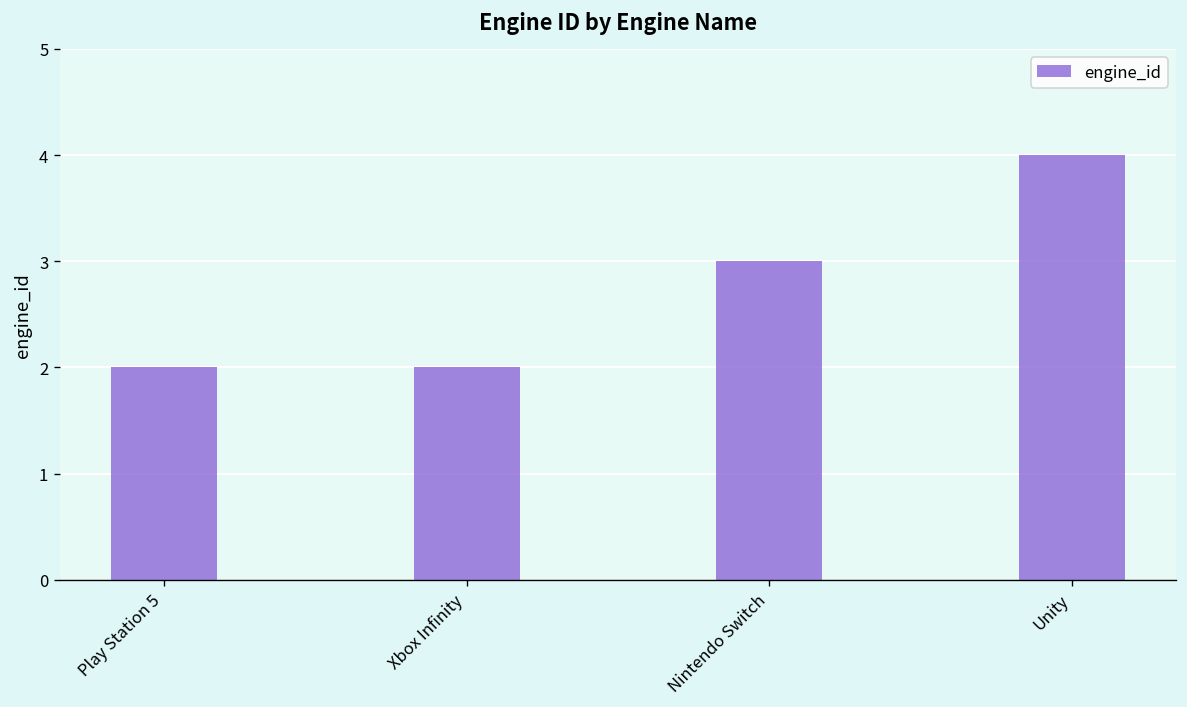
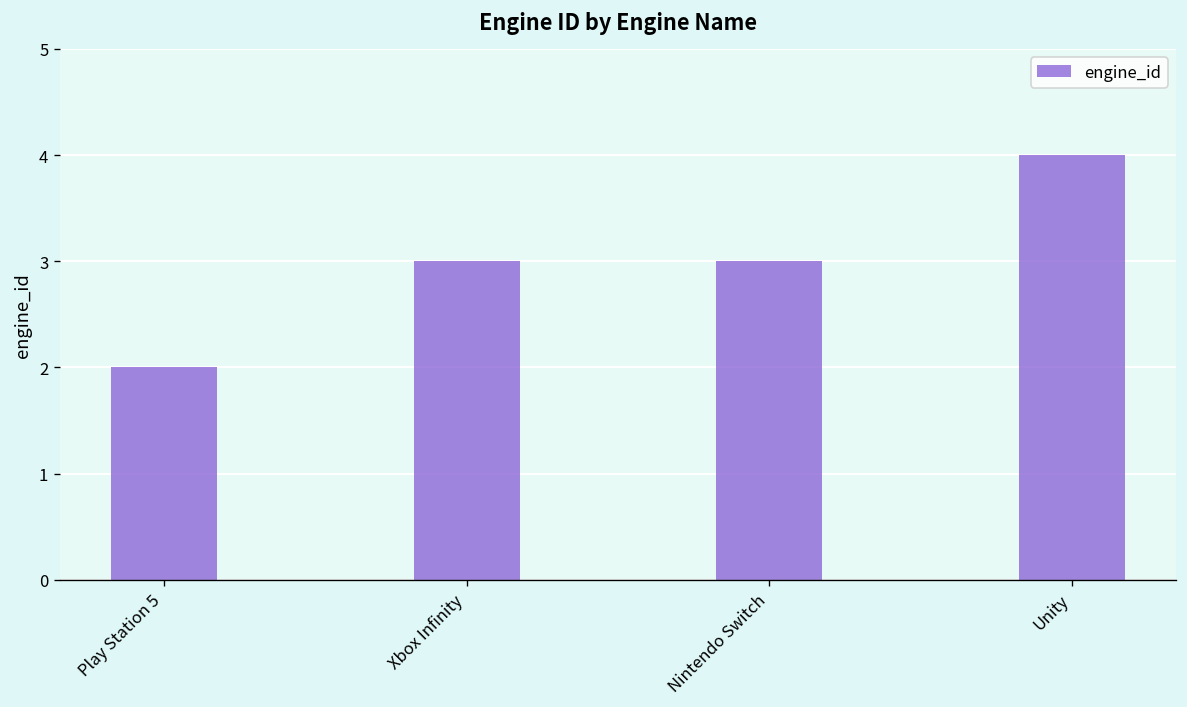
Xbox Infinity: 2 -> 3
